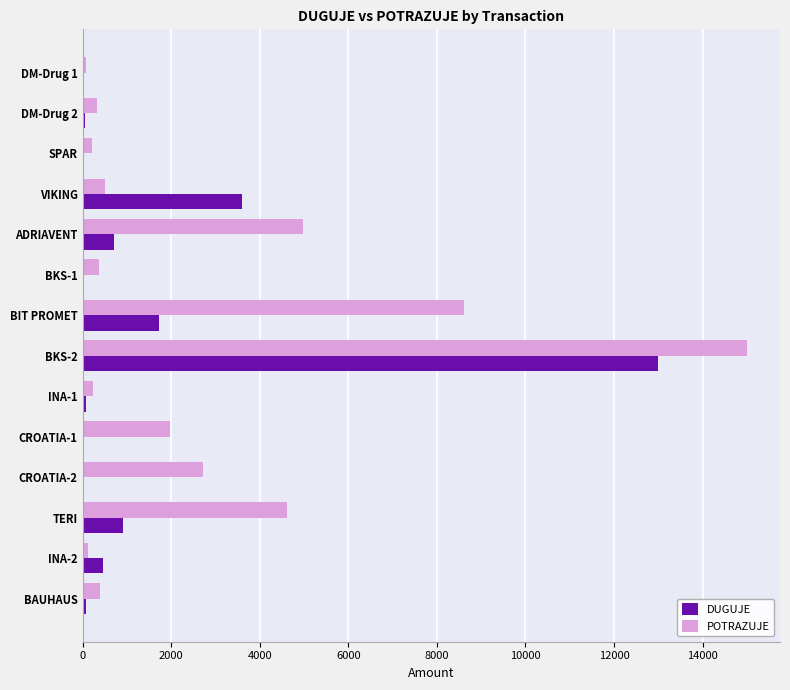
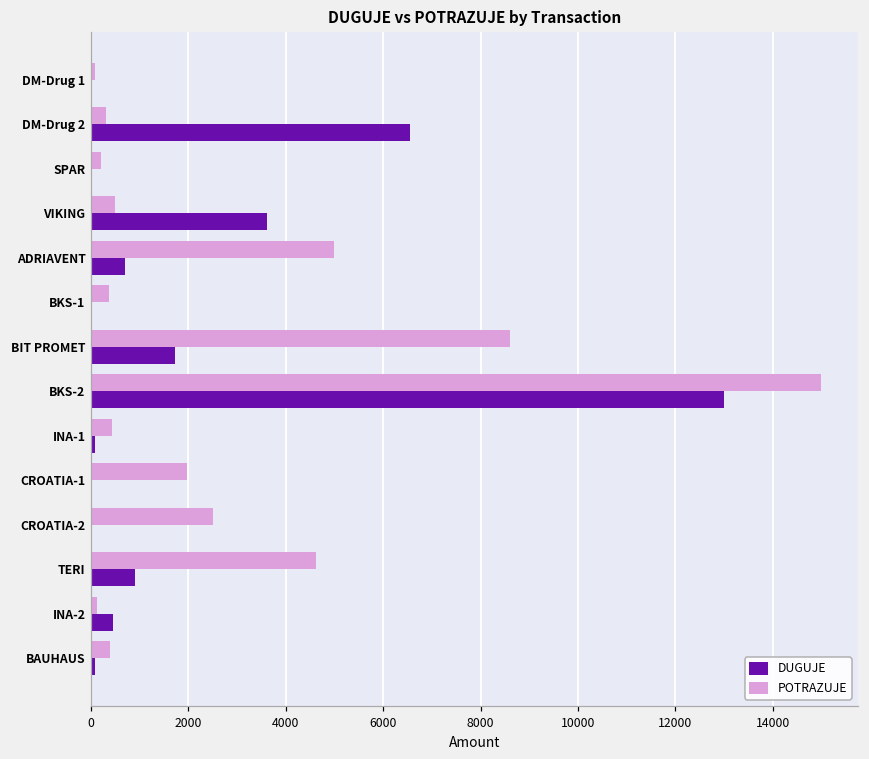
DUGUJE, DM-Drug 2: 100 -> 6600
POTRAZUJE, INA-1: 200 -> 400
POTRAZUJE, CROATIA-2: 2700 -> 2500
